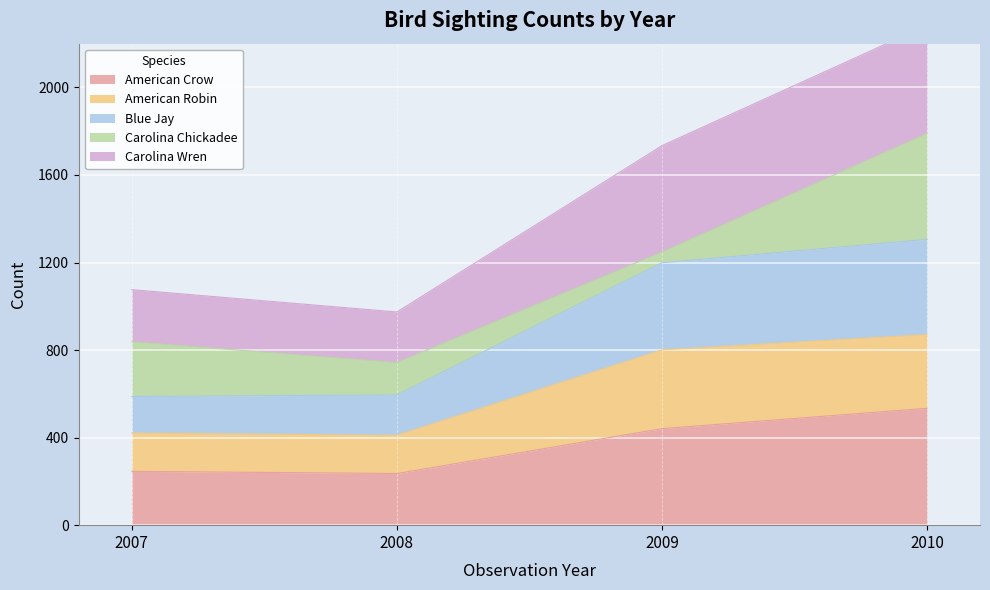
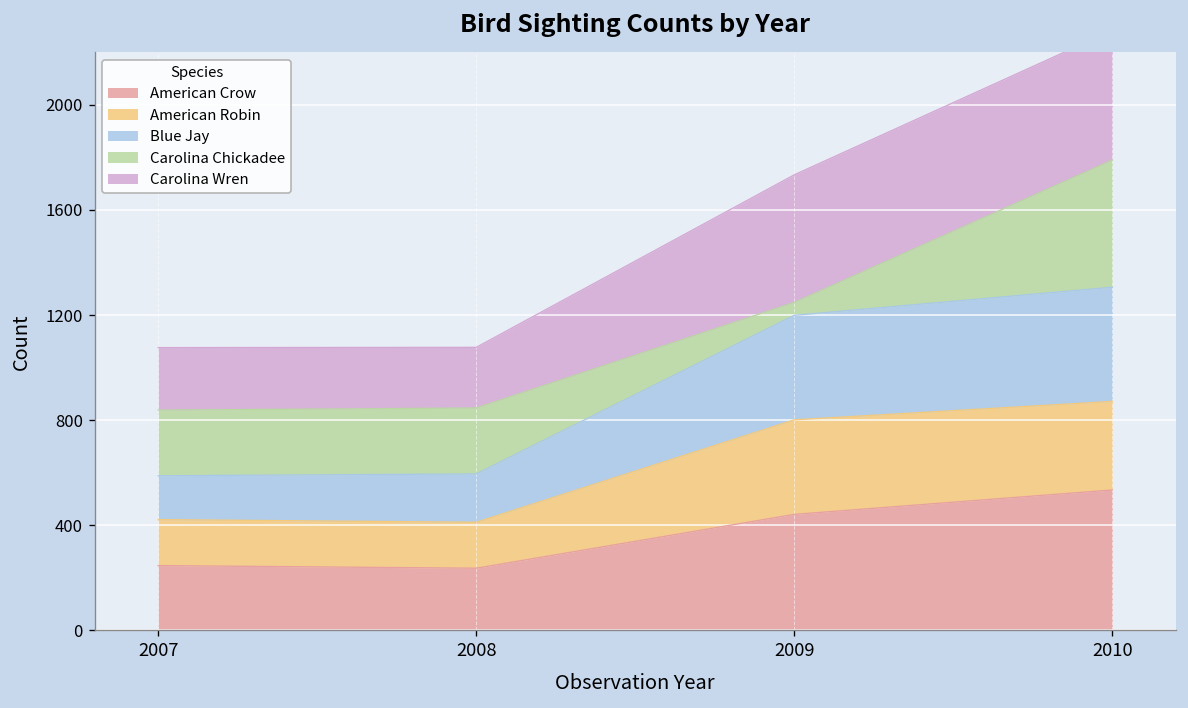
Carolina Chickadee, 2008: 150 -> 250
